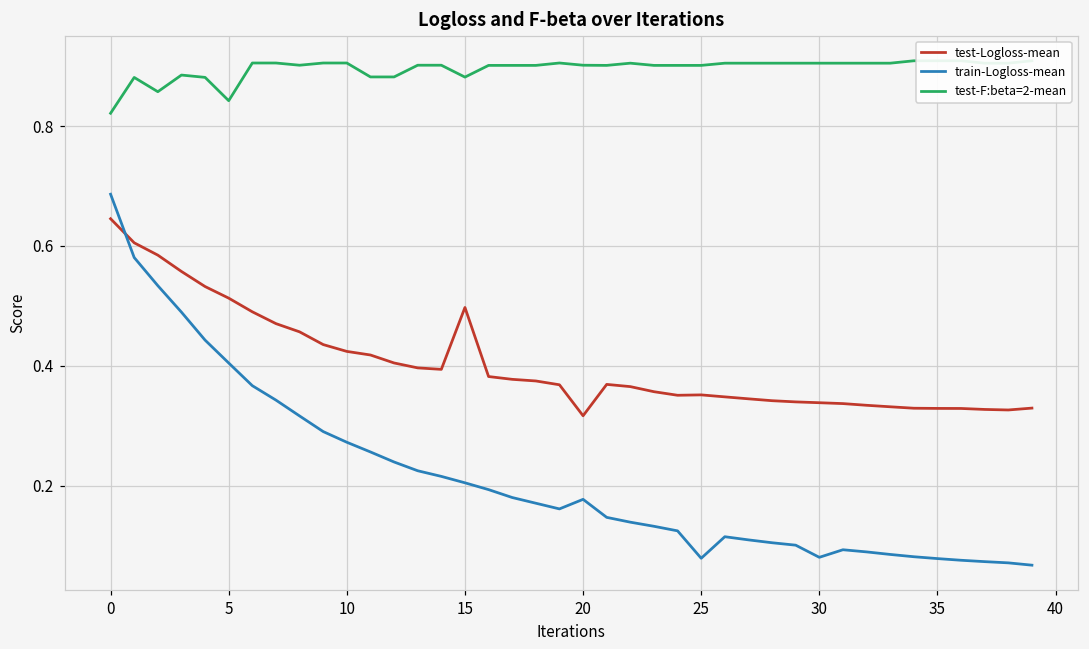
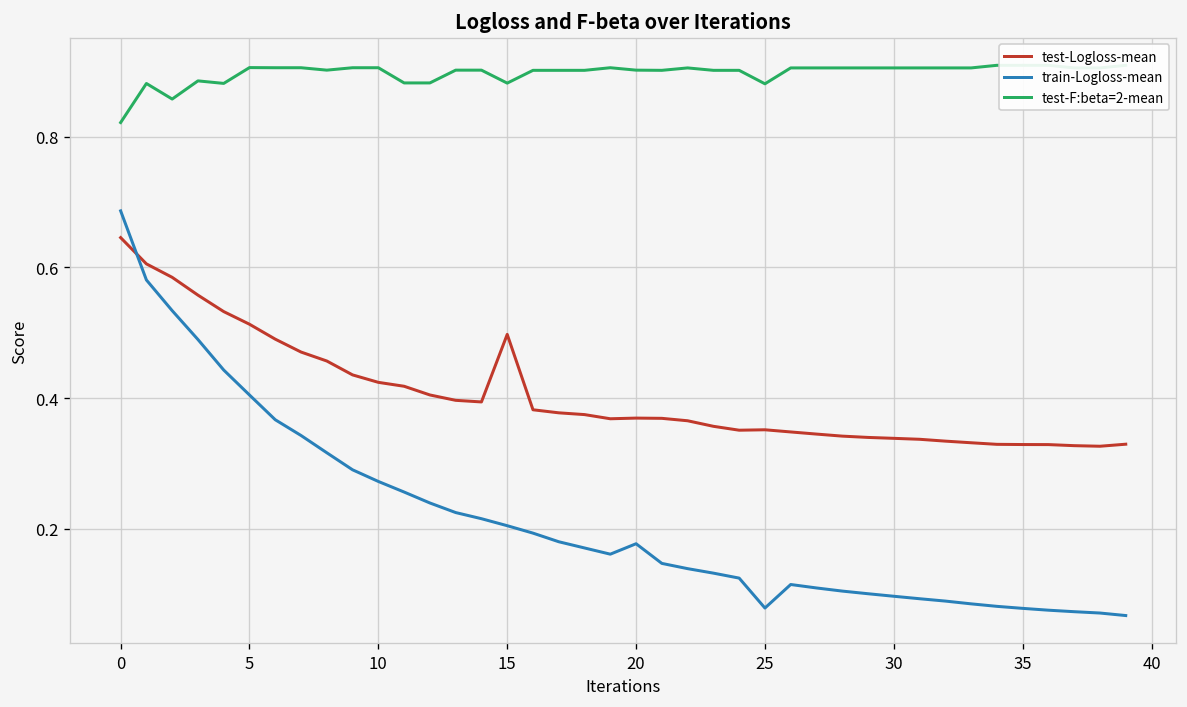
test-F:beta=2-mean, 5: 0.84 -> 0.91
test-Logloss-mean, 20: 0.32 -> 0.37
test-F:beta=2-mean, 25: 0.90 -> 0.88
train-Logloss-mean, 30: 0.08 -> 0.10
